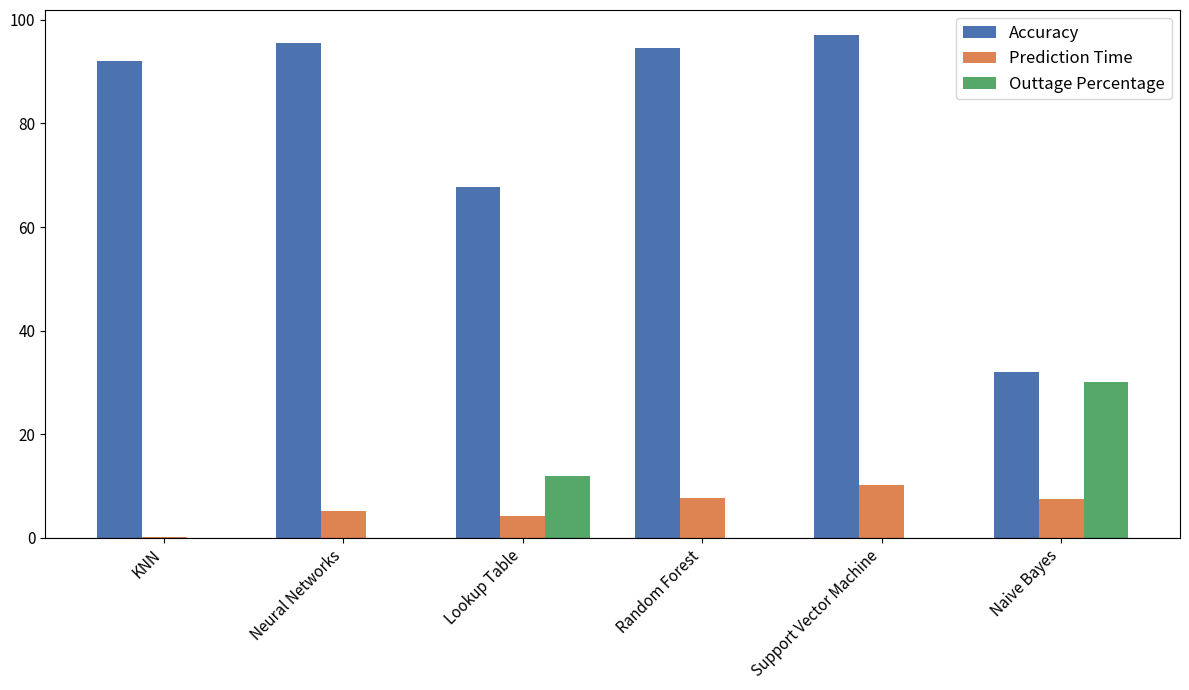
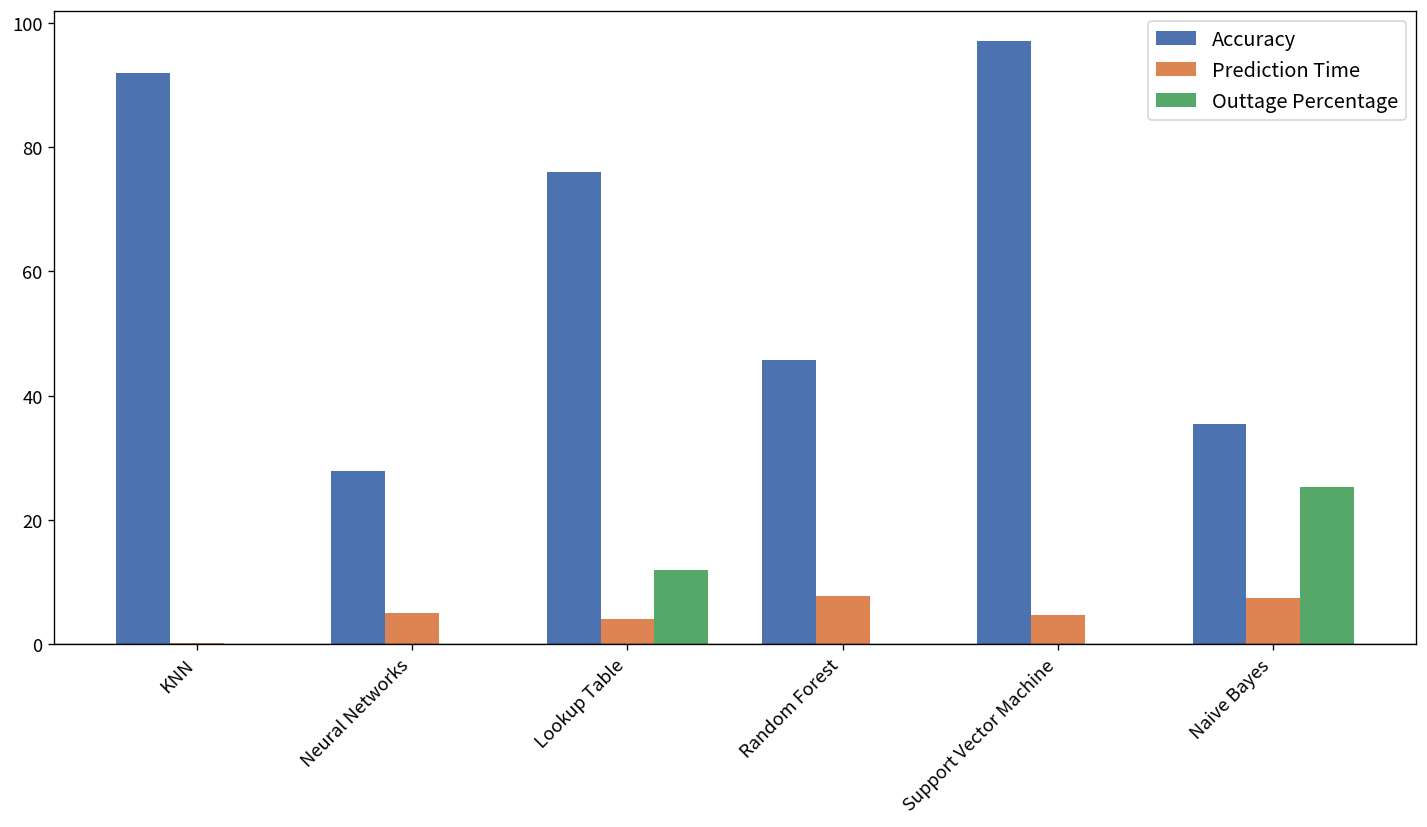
Accuracy, Neural Networks: 96 -> 28
Accuracy, Lookup Table: 68 -> 76
Accuracy, Random Forest: 95 -> 46
Prediction Time, Support Vector Machine: 10 -> 5
Accuracy, Naive Bayes: 32 -> 35
Outtage Percentage, Naive Bayes: 30 -> 25
